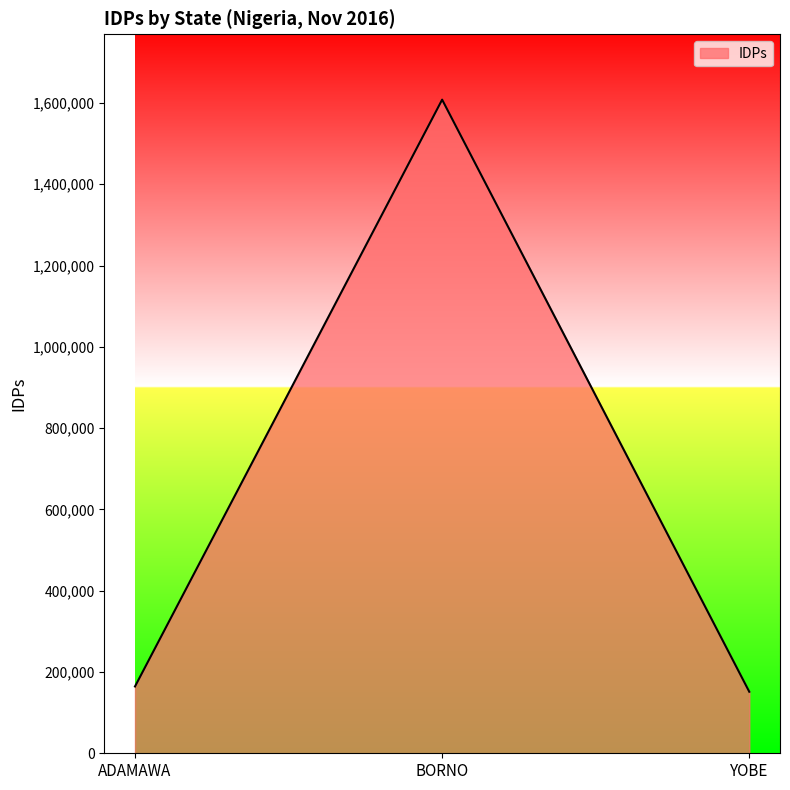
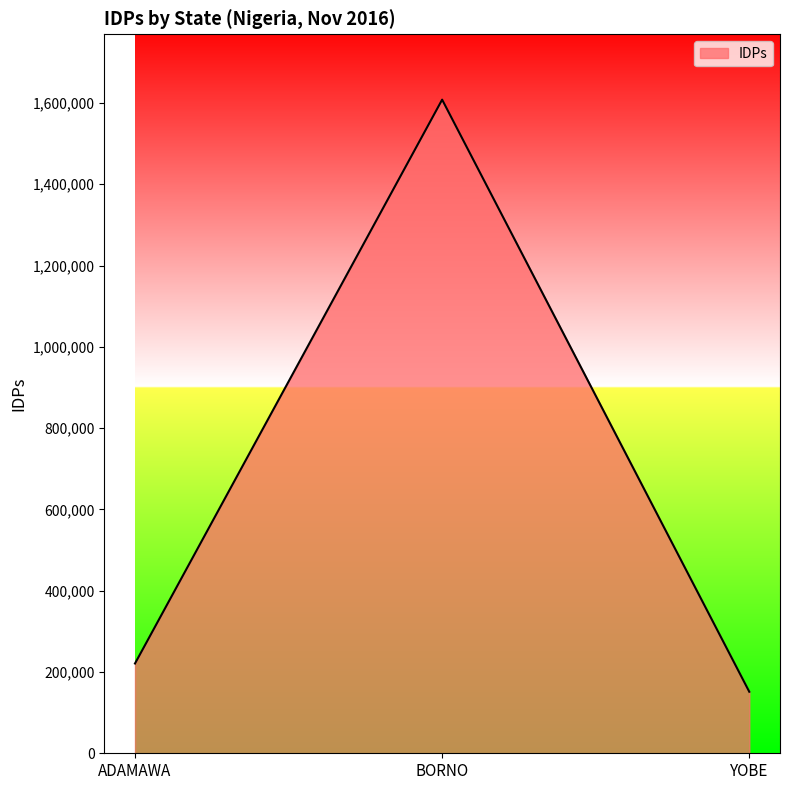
ADAMAWA: 160,000 -> 220,000
